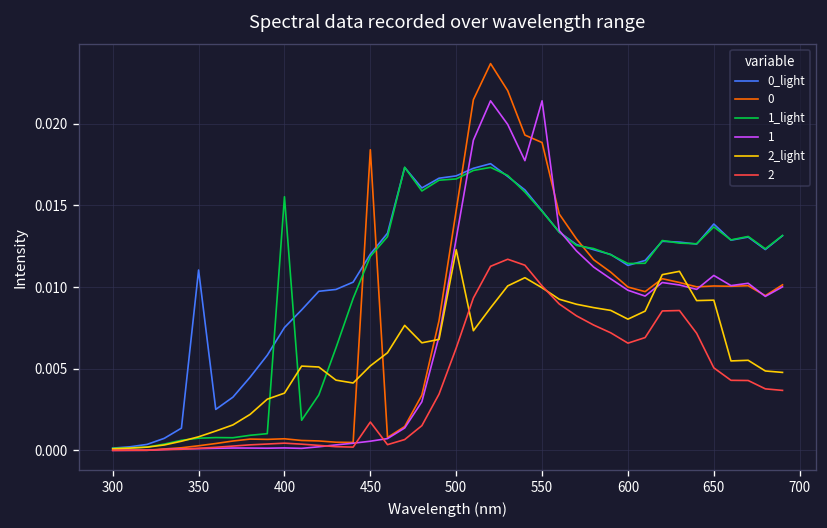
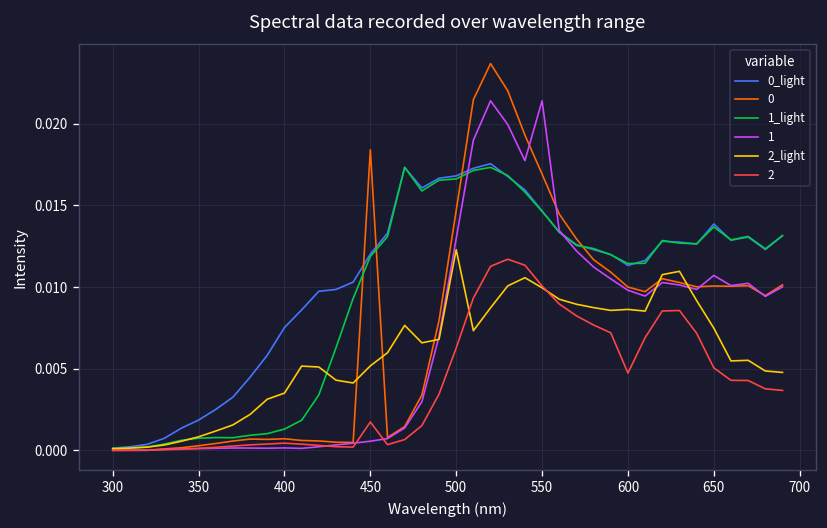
0_light, 350: 0.0110 -> 0.0019
1_light, 400: 0.0155 -> 0.0013
0, 550: 0.0188 -> 0.0169
2_light, 600: 0.0080 -> 0.0086
2, 600: 0.0066 -> 0.0047
2_light, 650: 0.0092 -> 0.0075
